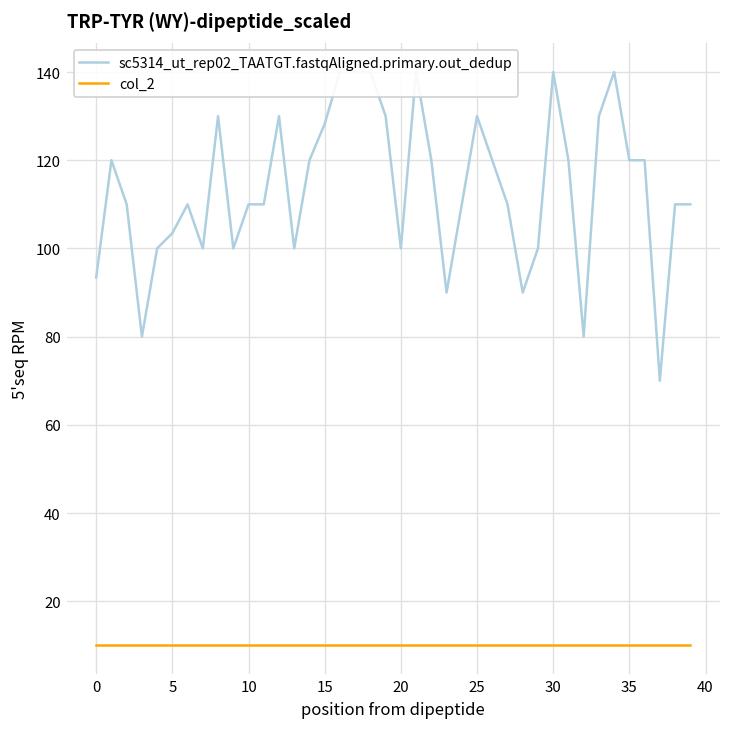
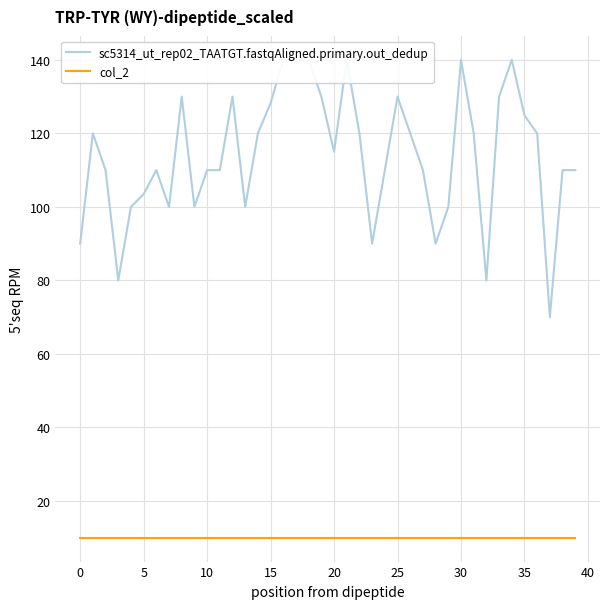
sc5314_ut_rep02_TAATGT.fastqAligned.primary.out_dedup, 0: 93 -> 90
sc5314_ut_rep02_TAATGT.fastqAligned.primary.out_dedup, 20: 100 -> 115
sc5314_ut_rep02_TAATGT.fastqAligned.primary.out_dedup, 35: 120 -> 125
